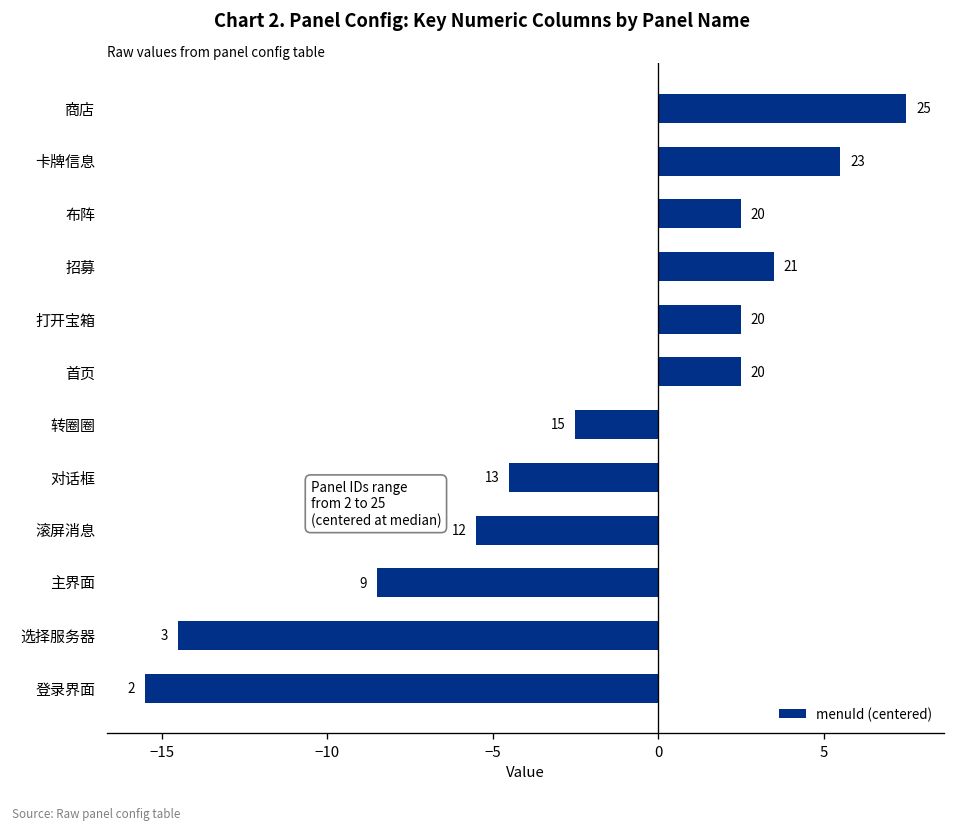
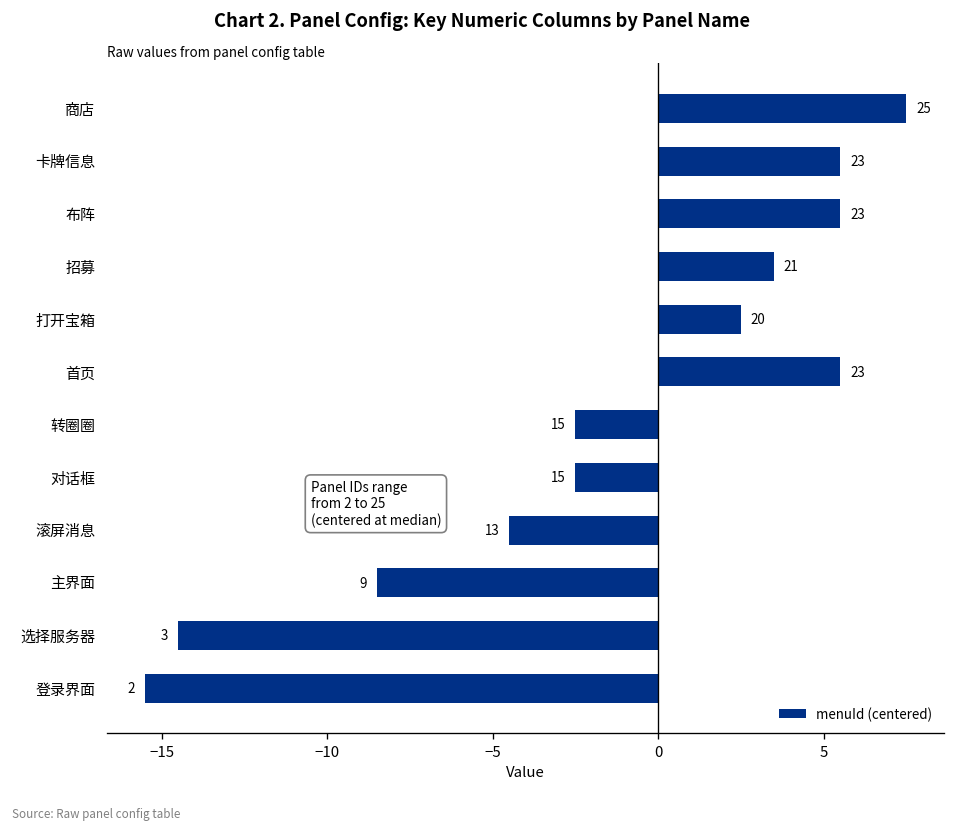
布阵: 20 -> 23
首页: 20 -> 23
对话框: 13 -> 15
滚屏消息: 12 -> 13
